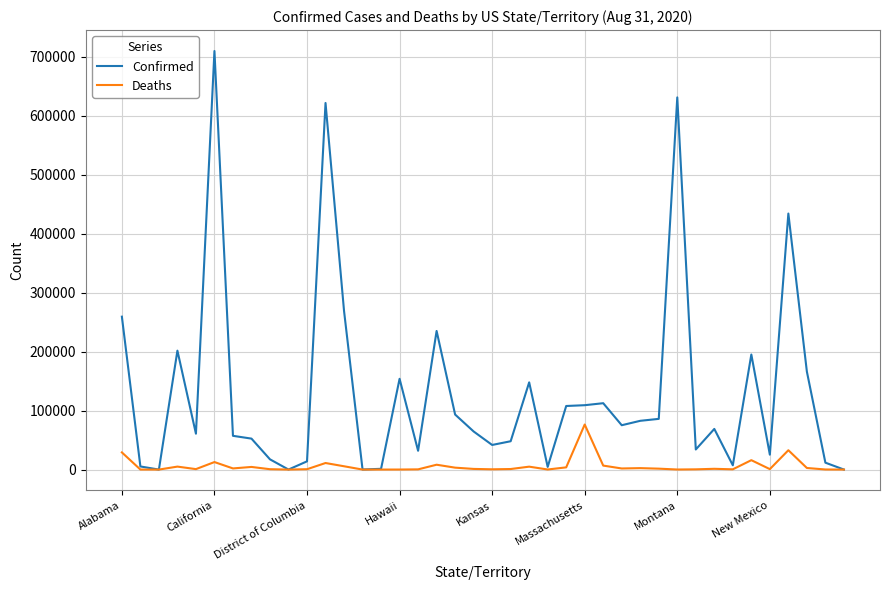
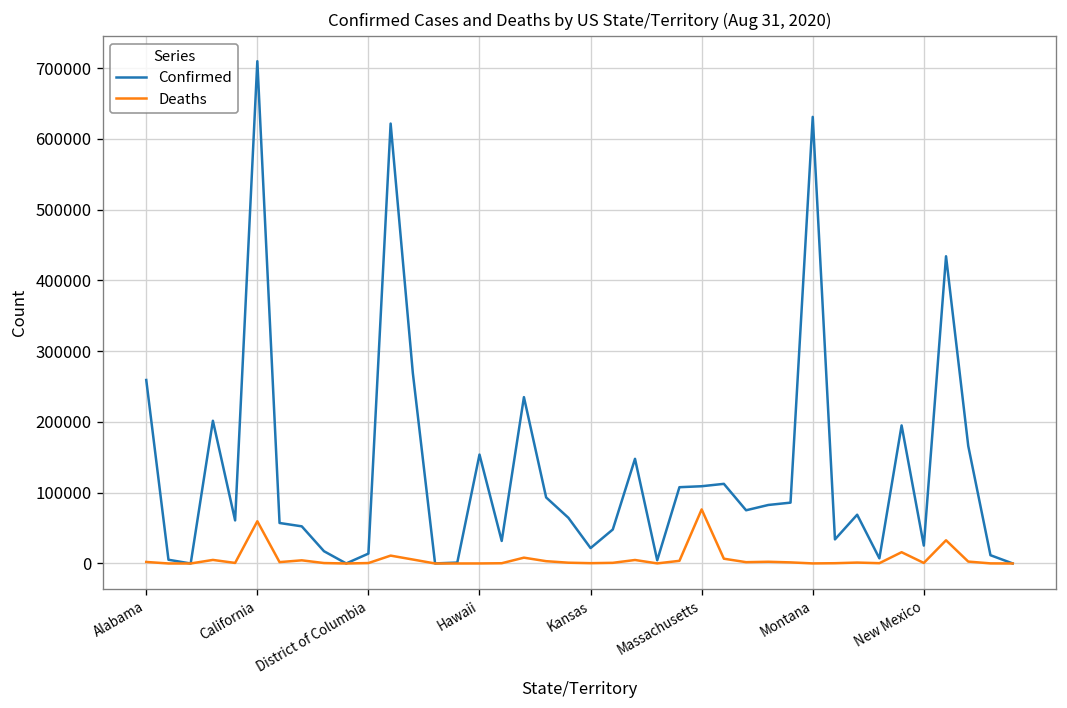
Deaths, Alabama: 30000 -> 0
Deaths, California: 10000 -> 60000
Confirmed, Kansas: 40000 -> 20000
